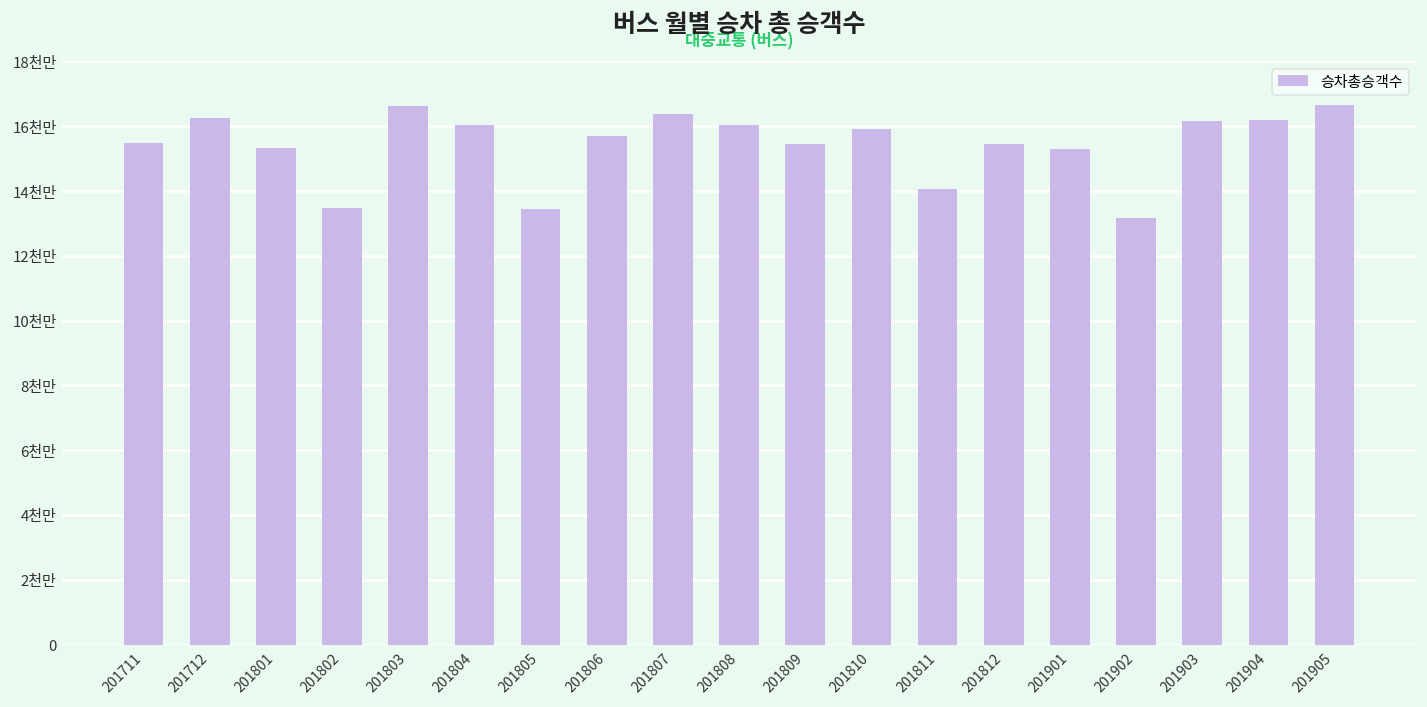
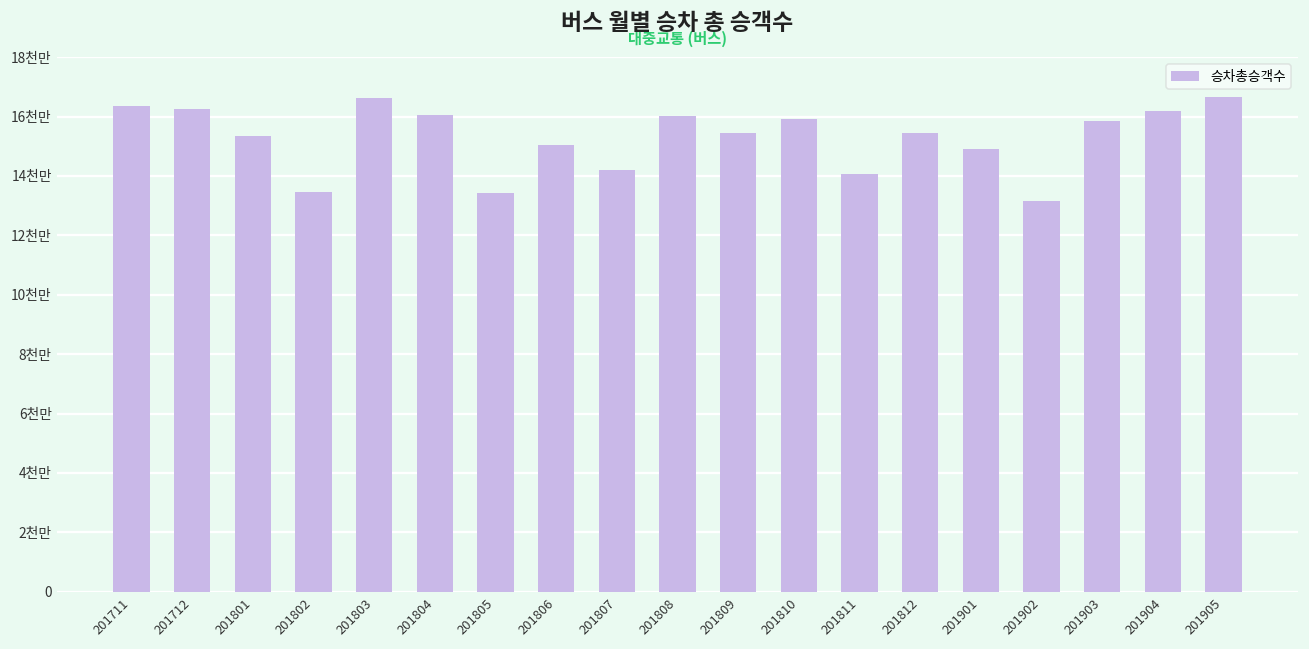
201711: 15.5천만 -> 16.3천만
201806: 15.7천만 -> 15.0천만
201807: 16.4천만 -> 14.2천만
201901: 15.3천만 -> 14.9천만
201903: 16.2천만 -> 15.9천만
